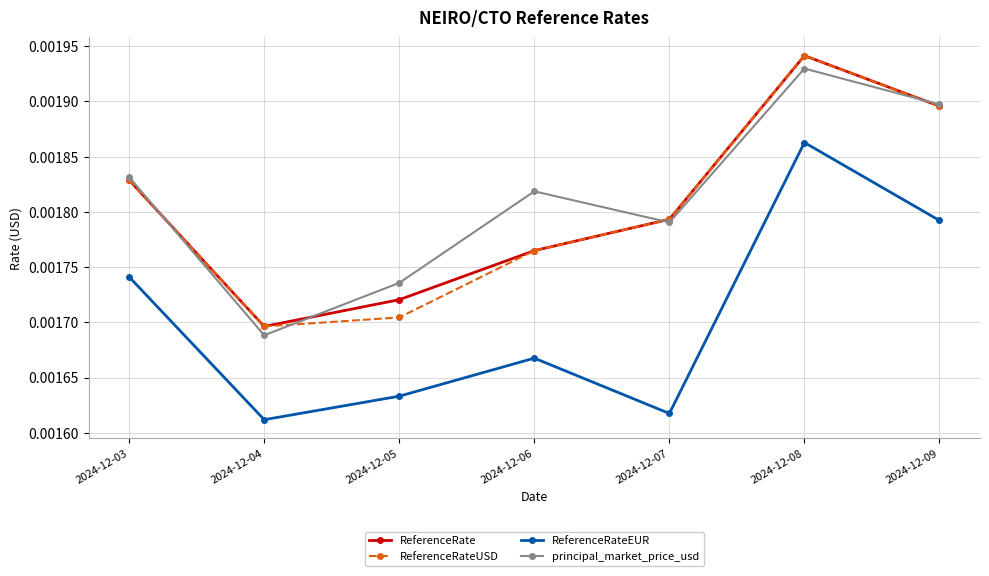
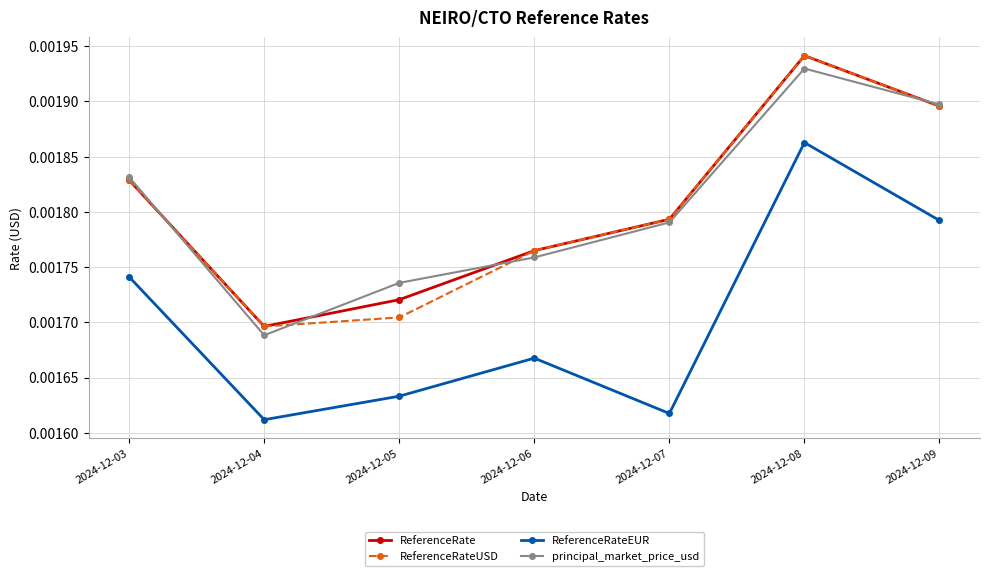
principal_market_price_usd, 2024-12-06: 0.001819 -> 0.001759
